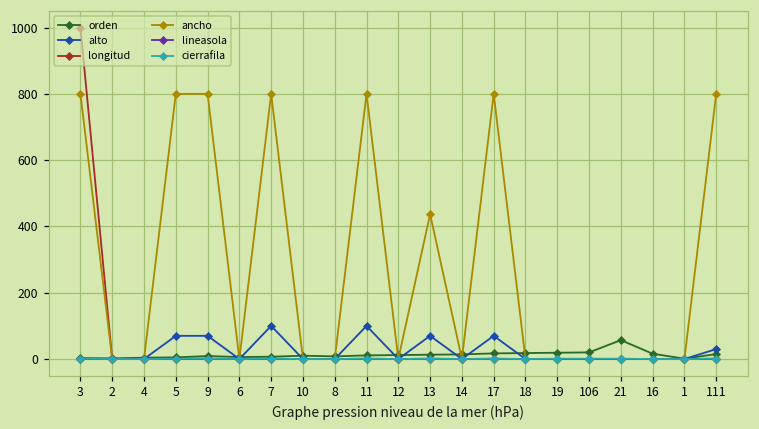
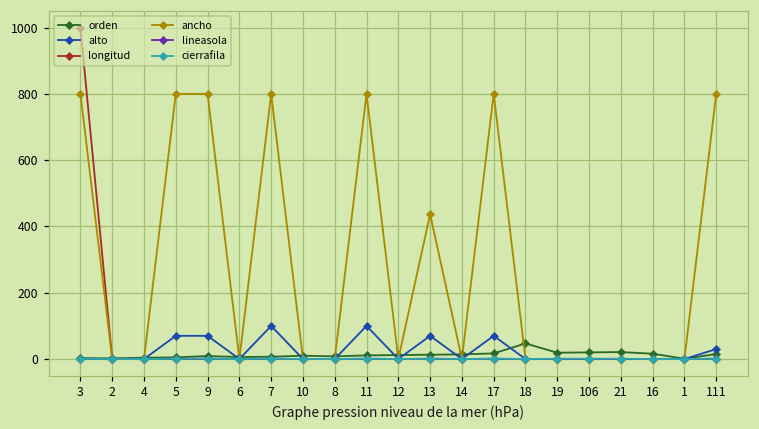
orden, 18: 20 -> 50
orden, 21: 60 -> 20
